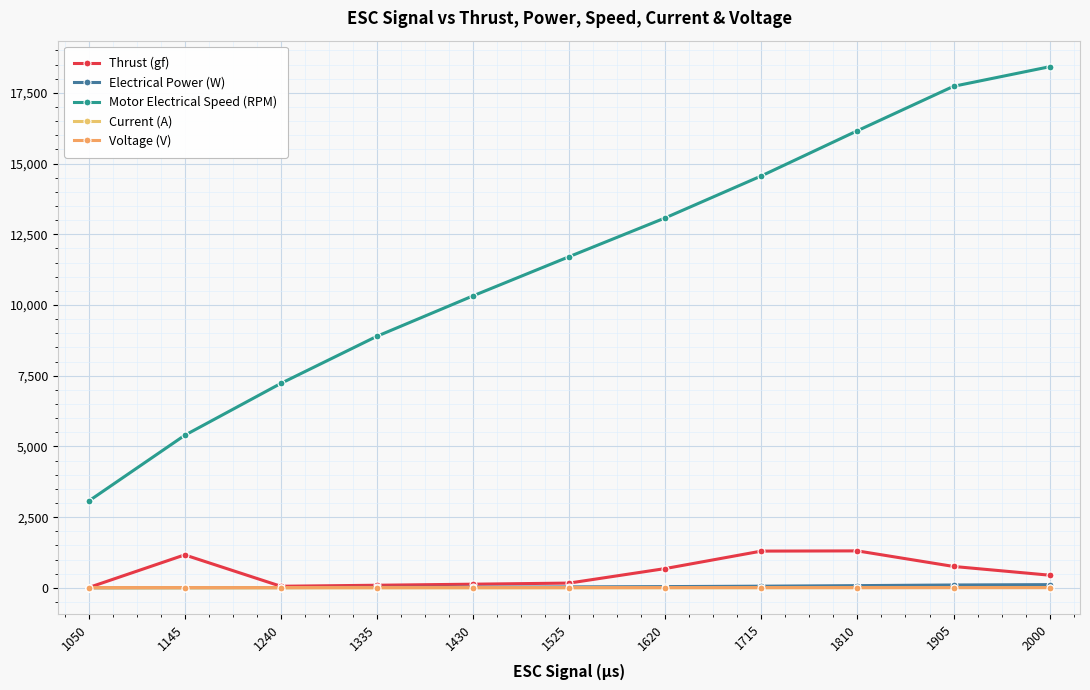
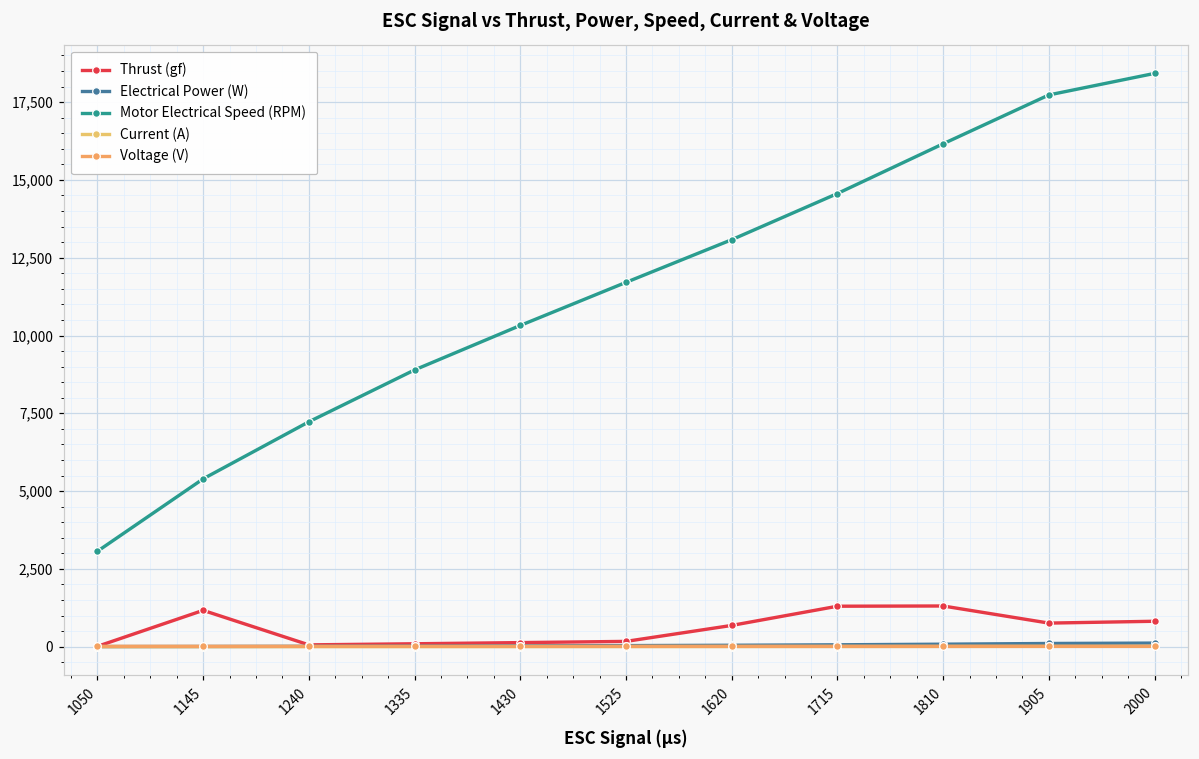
Thrust (gf), 2000: 400 -> 800
